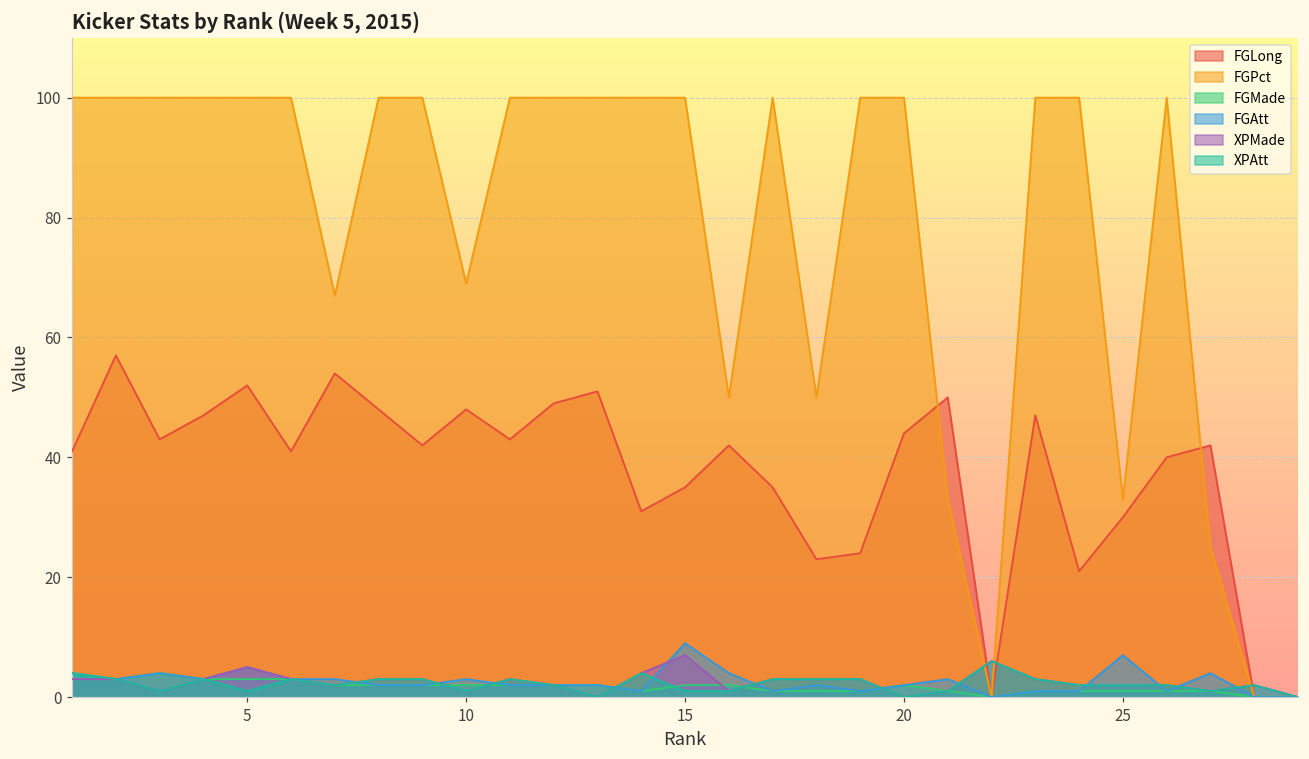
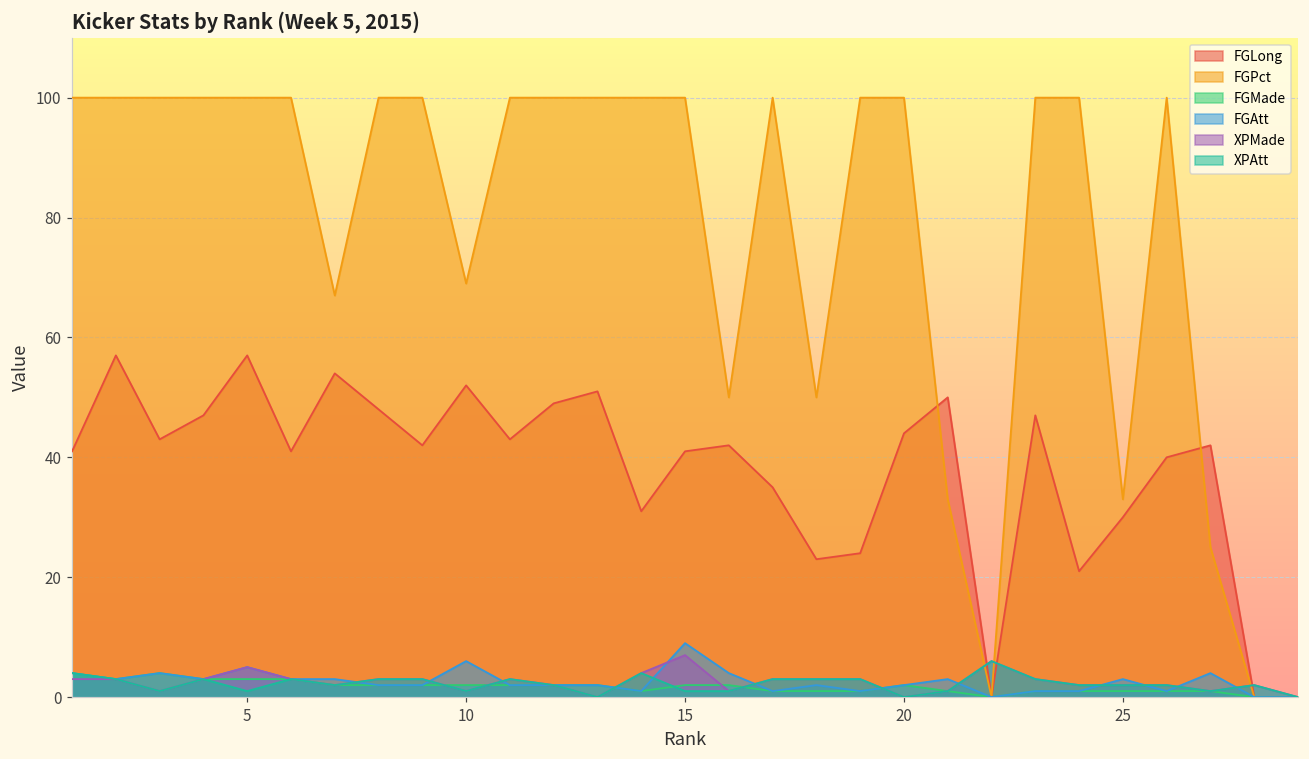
FGLong, 5: 52 -> 57
FGLong, 10: 48 -> 52
FGAtt, 10: 3 -> 6
FGLong, 15: 35 -> 41
FGAtt, 25: 7 -> 3
